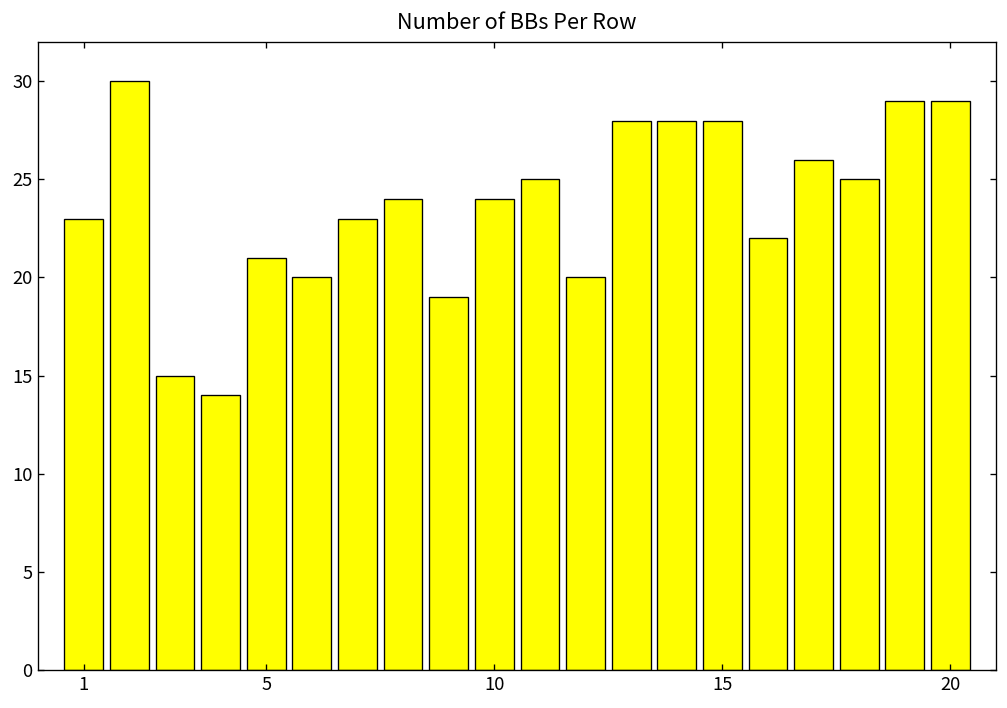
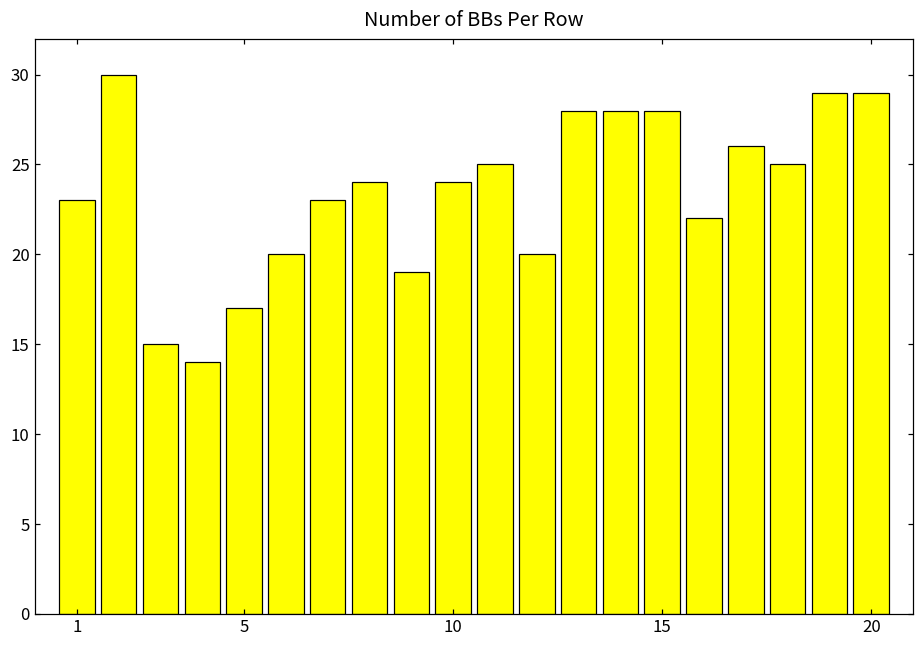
5: 21 -> 17
